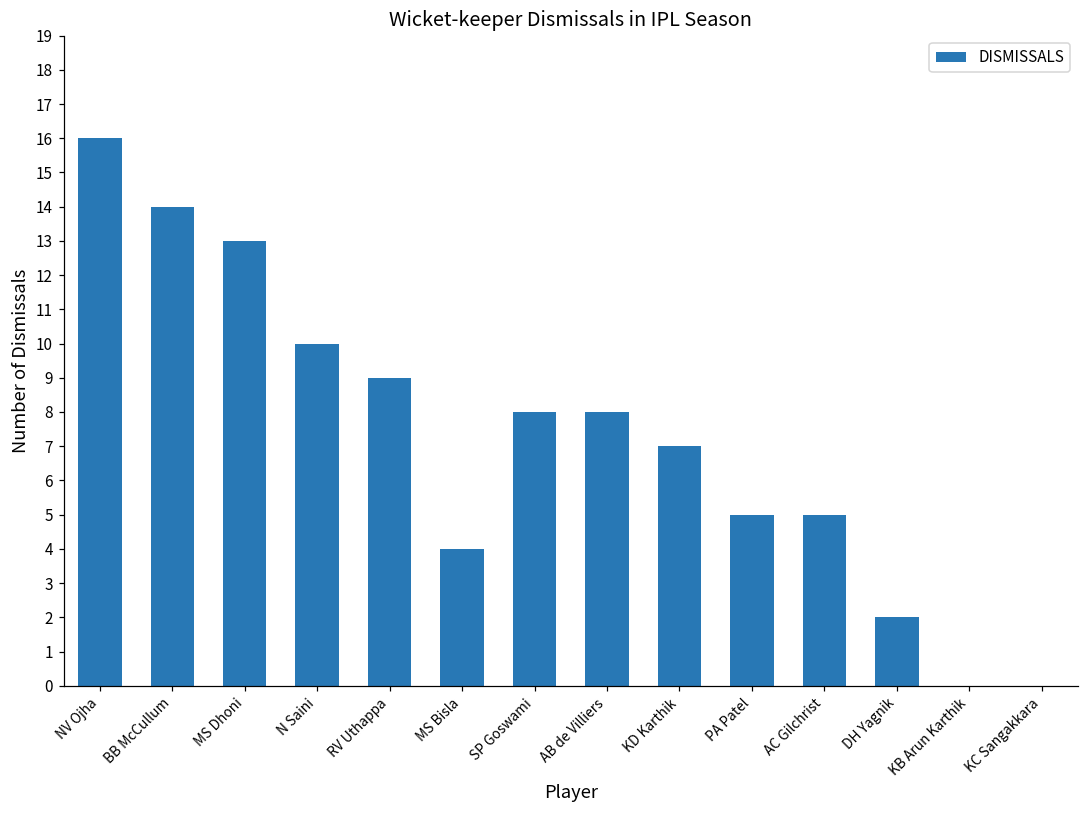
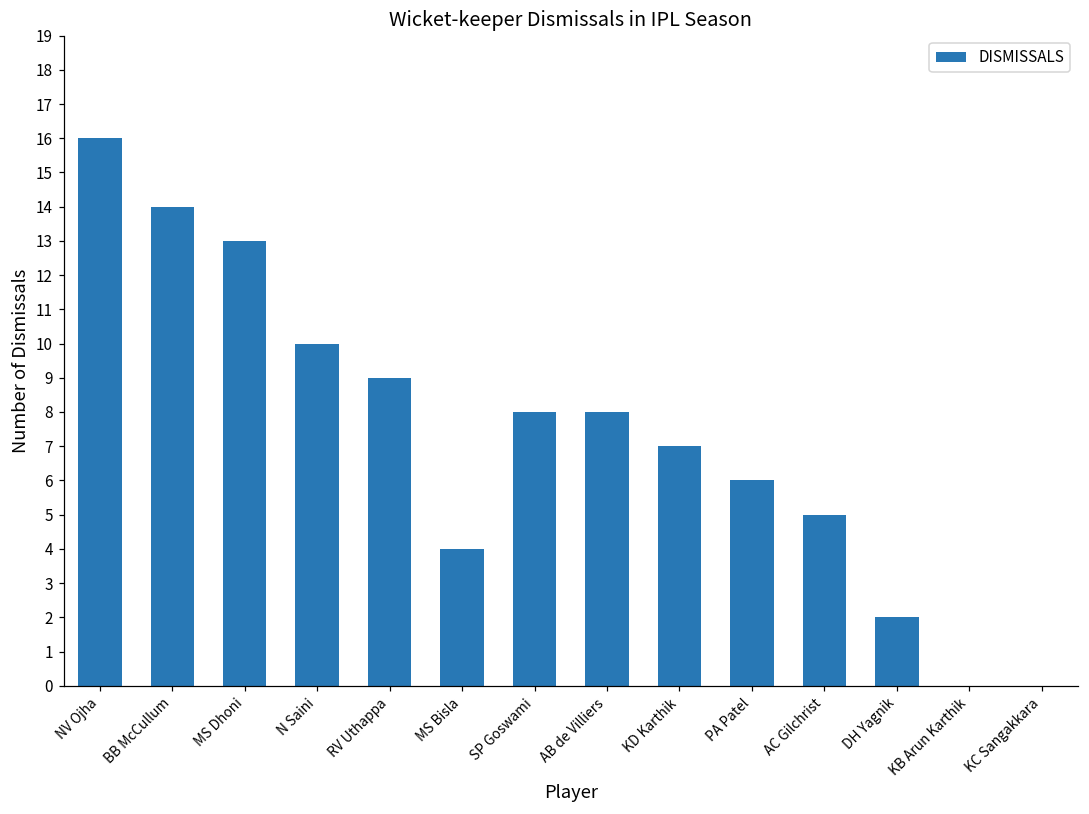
PA Patel: 5 -> 6
